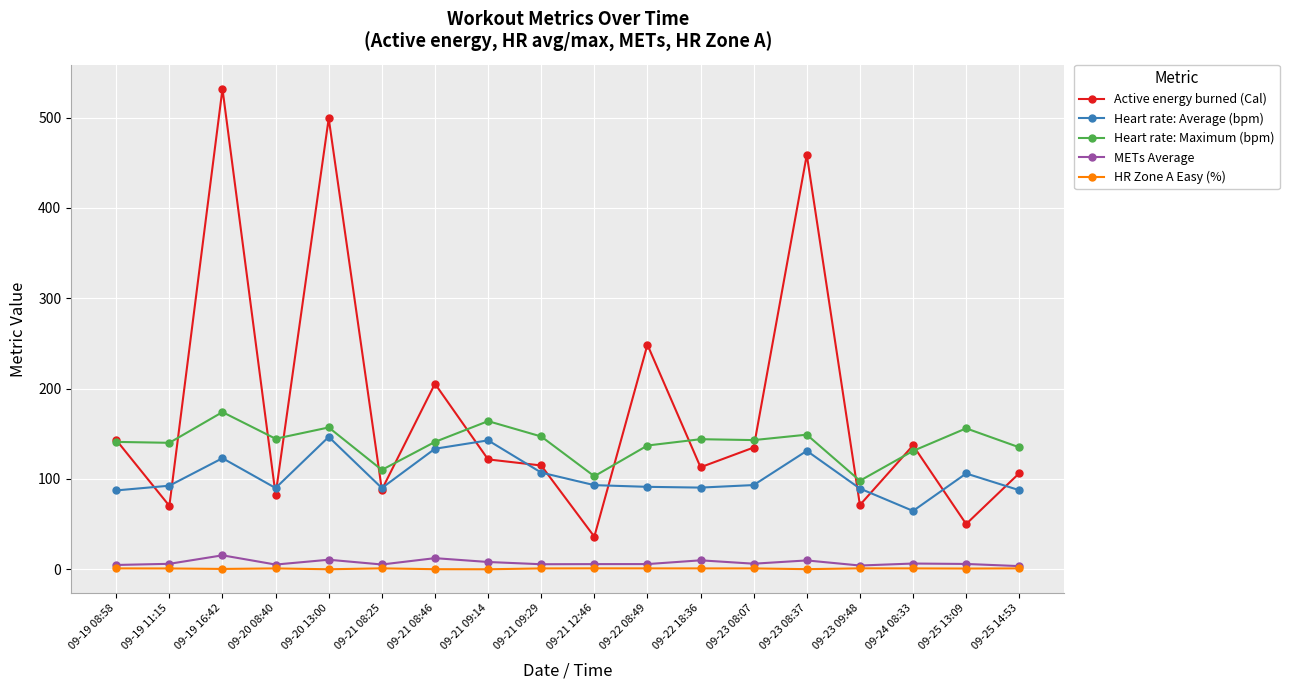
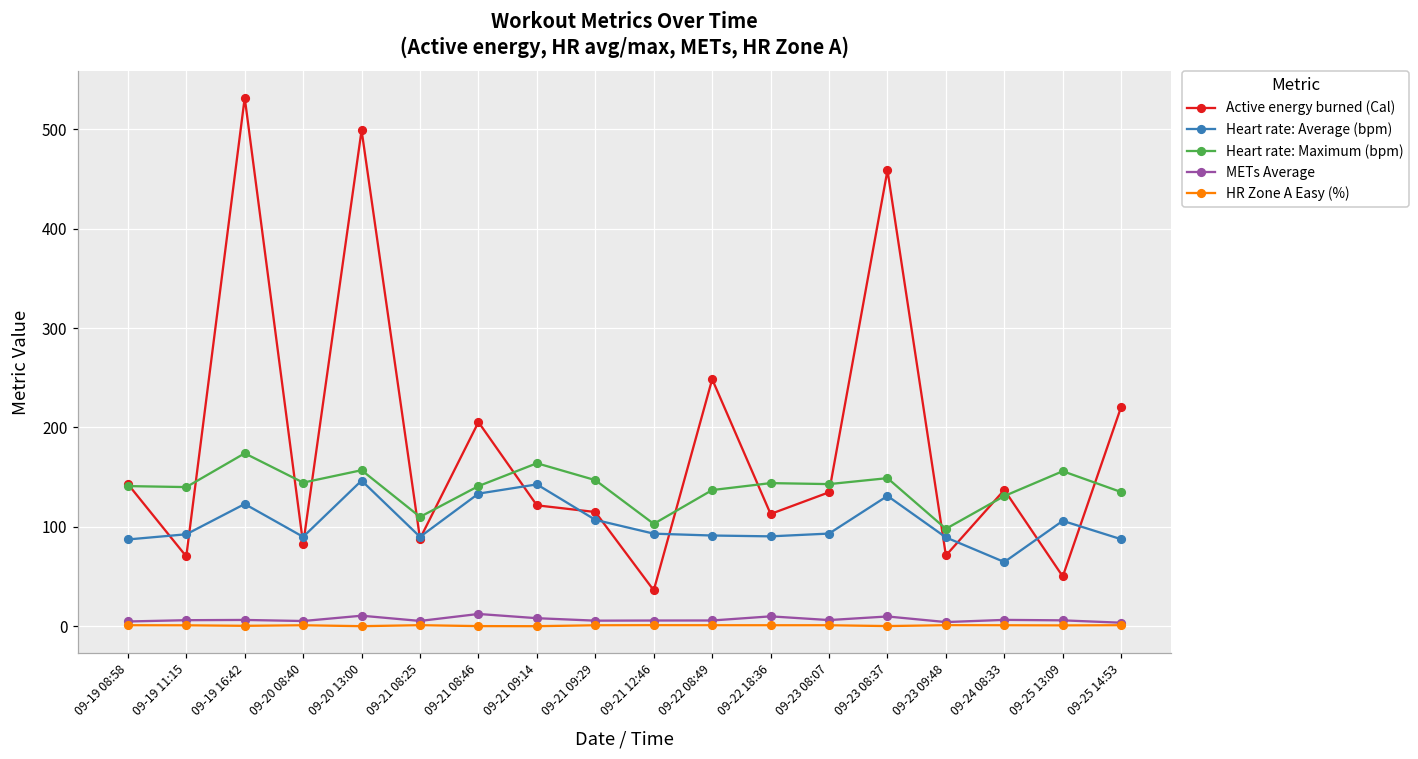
METs Average, 09-19 16:42: 20 -> 10
Active energy burned (Cal), 09-25 14:53: 110 -> 220
